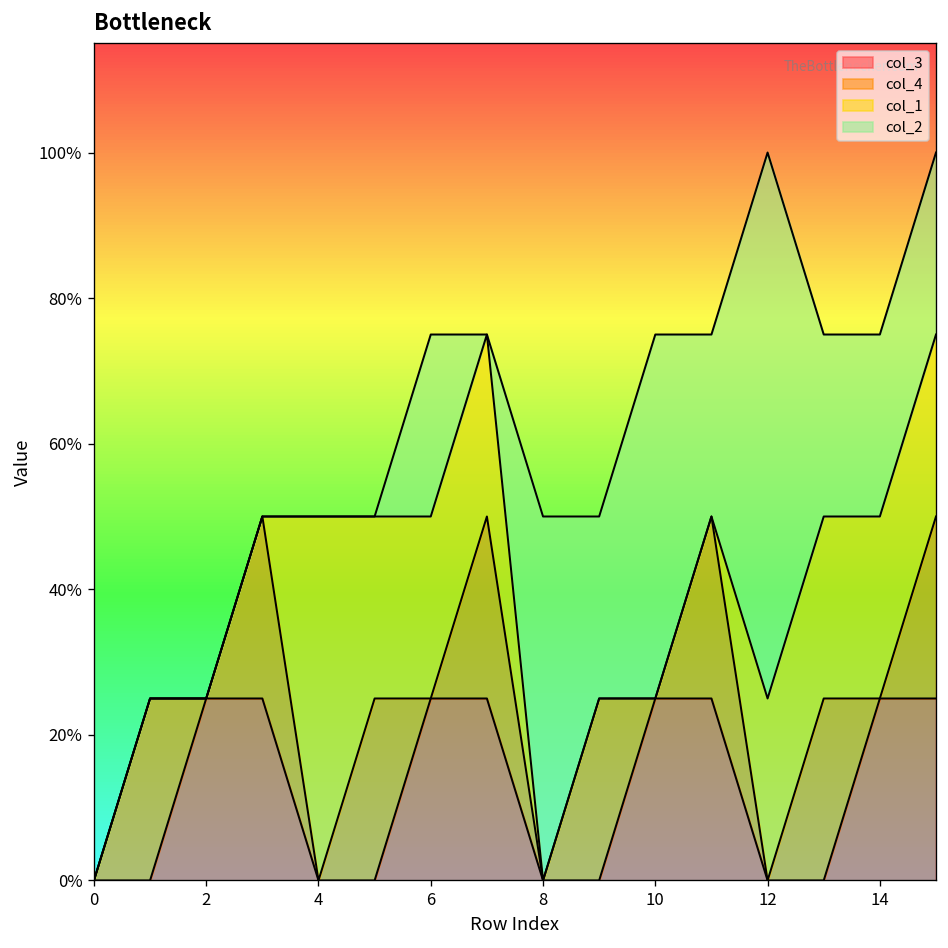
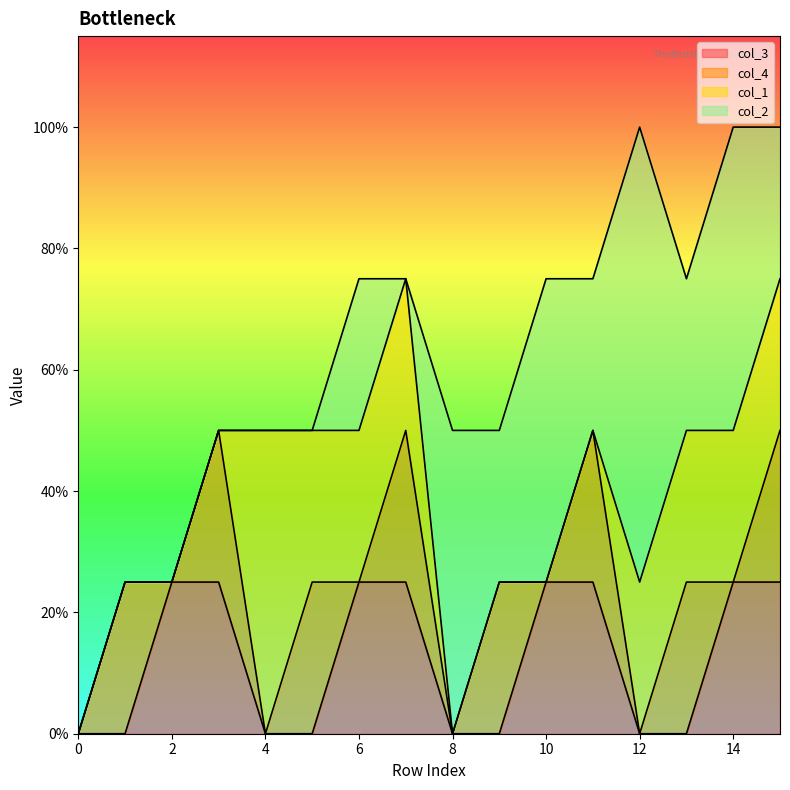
col_2, 14: 25% -> 50%
